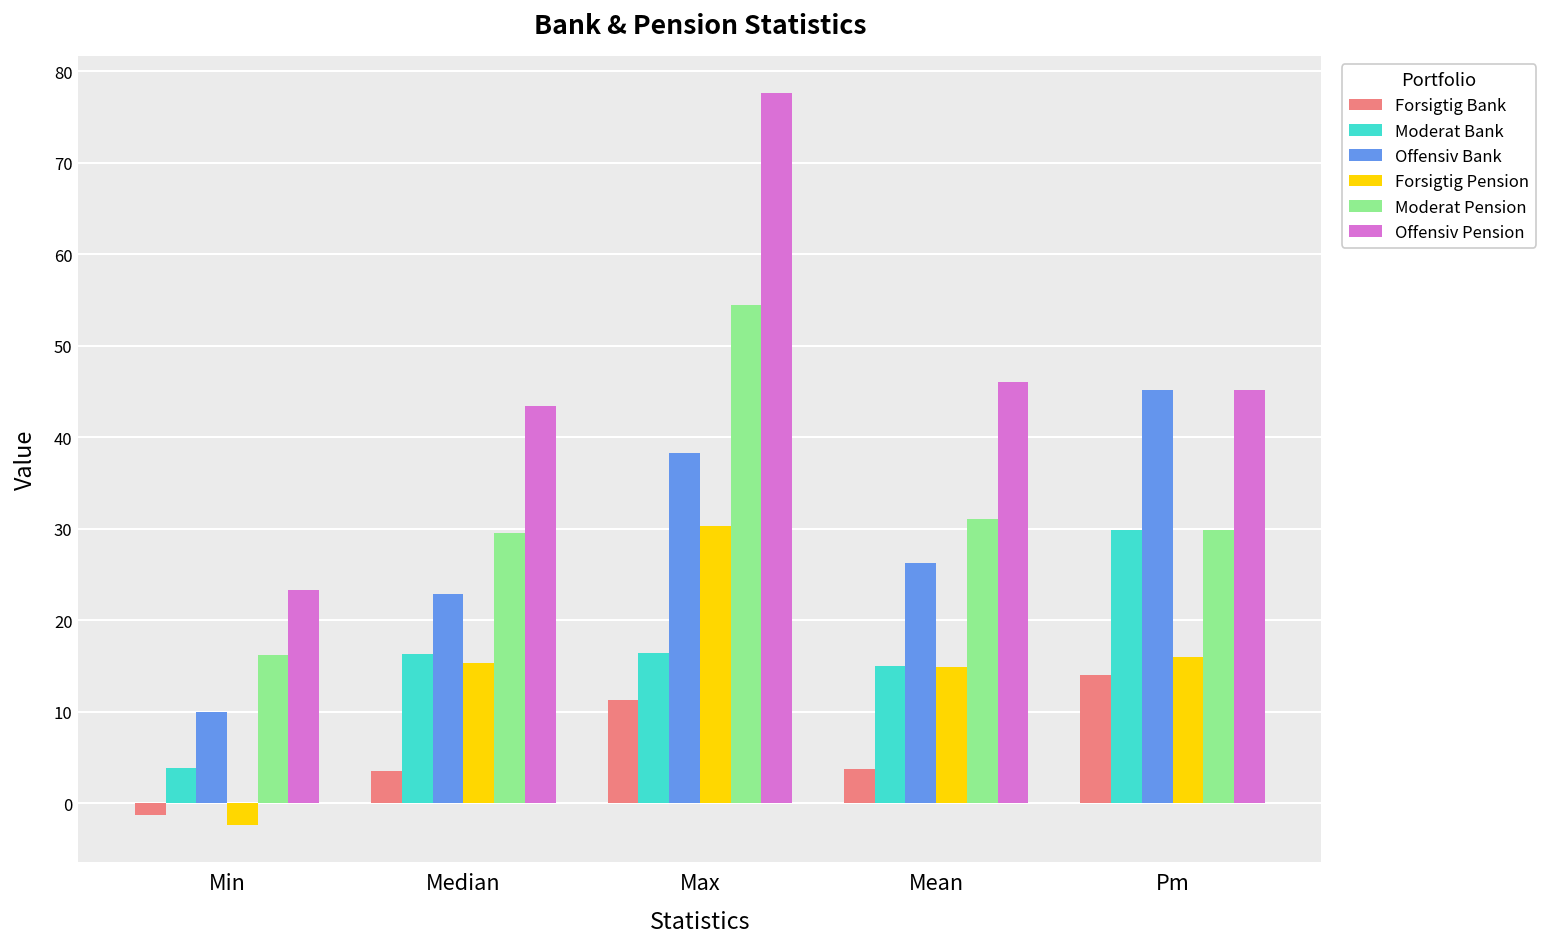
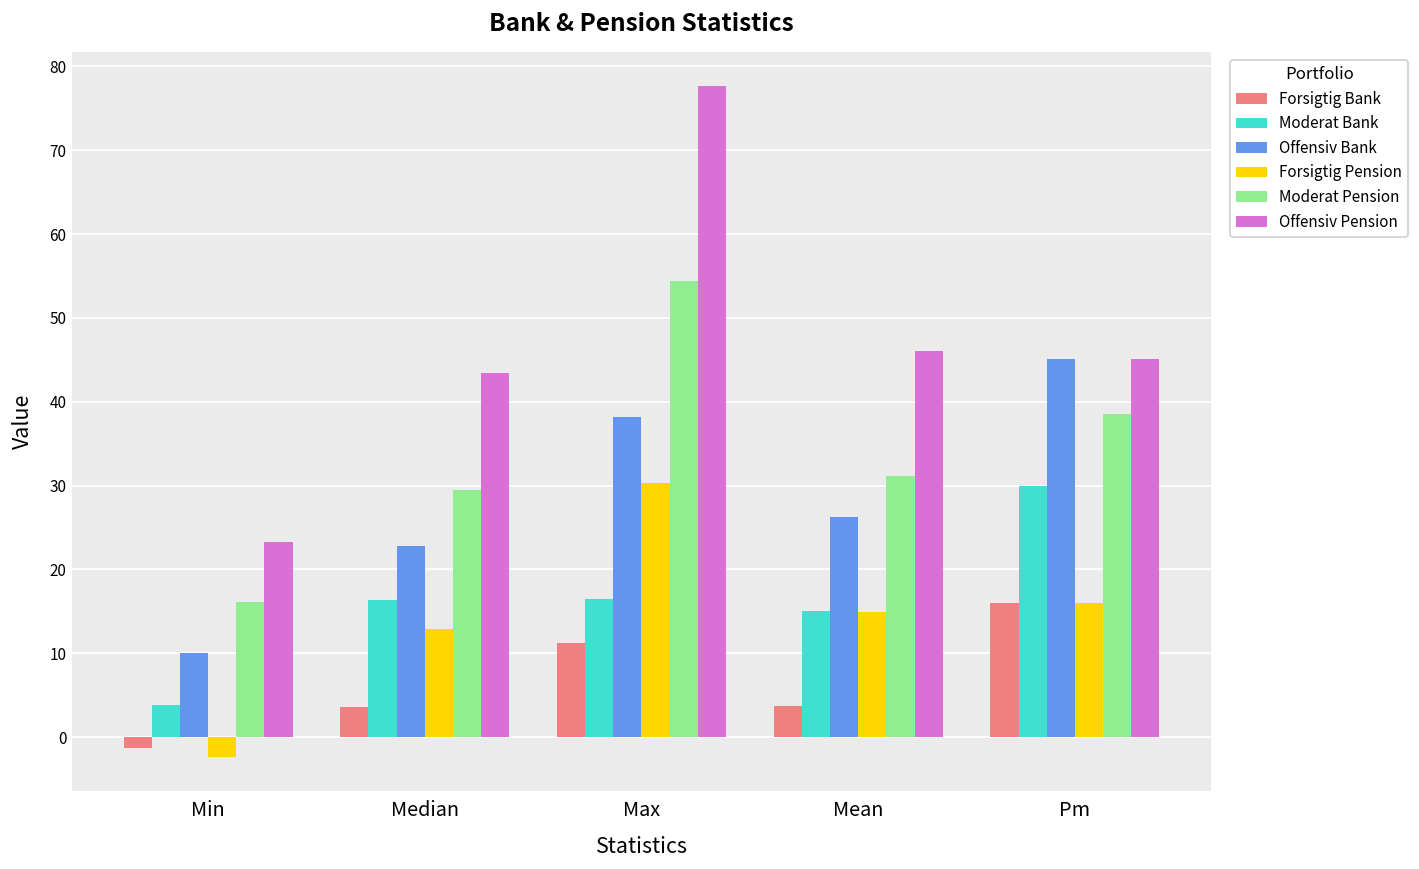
Forsigtig Pension, Median: 15 -> 13
Forsigtig Bank, Pm: 14 -> 16
Moderat Pension, Pm: 30 -> 38
